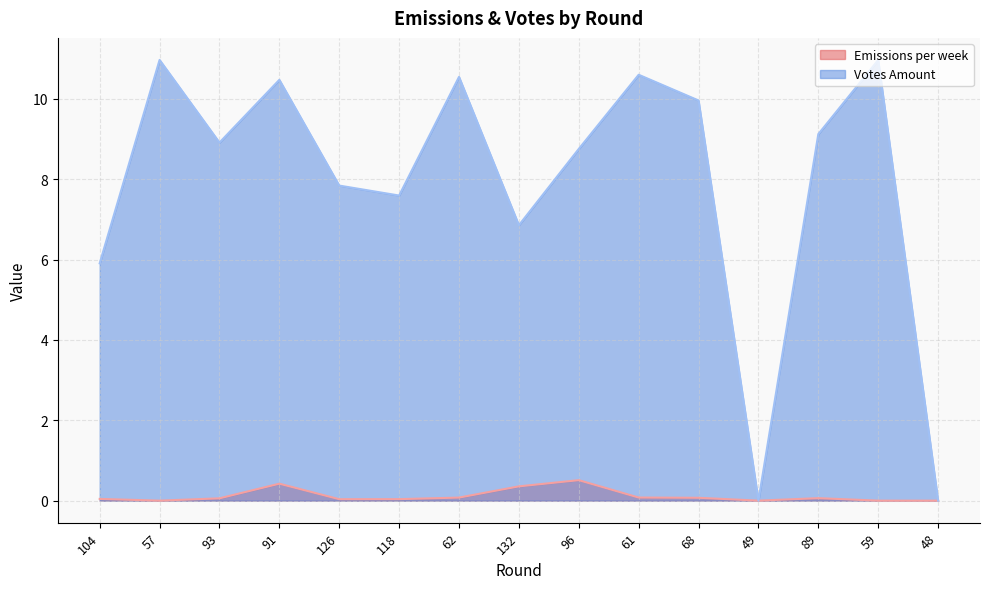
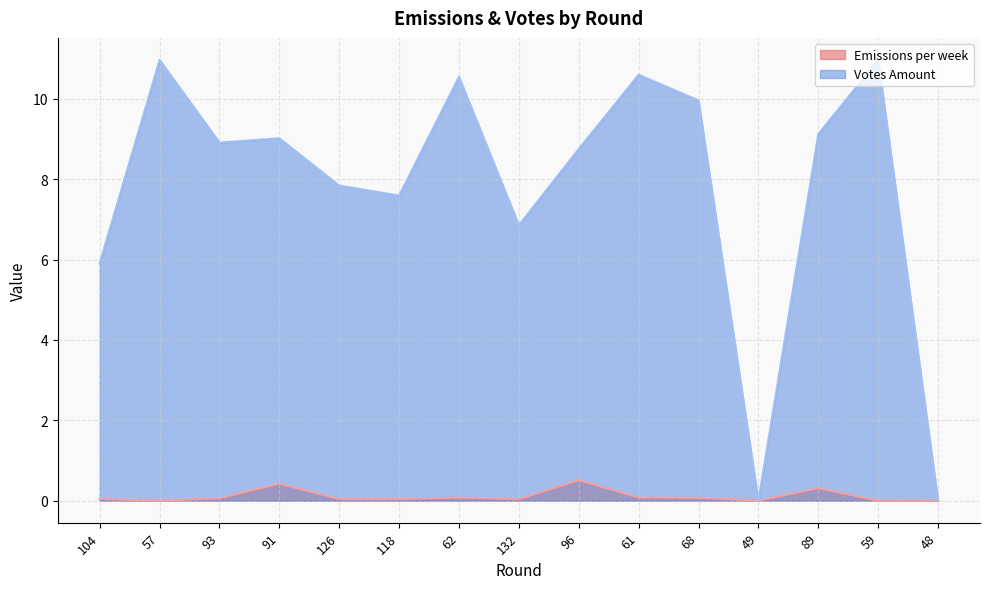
Votes Amount, 91: 10.5 -> 9.0
Emissions per week, 132: 0.4 -> 0.0
Emissions per week, 89: 0.1 -> 0.3
